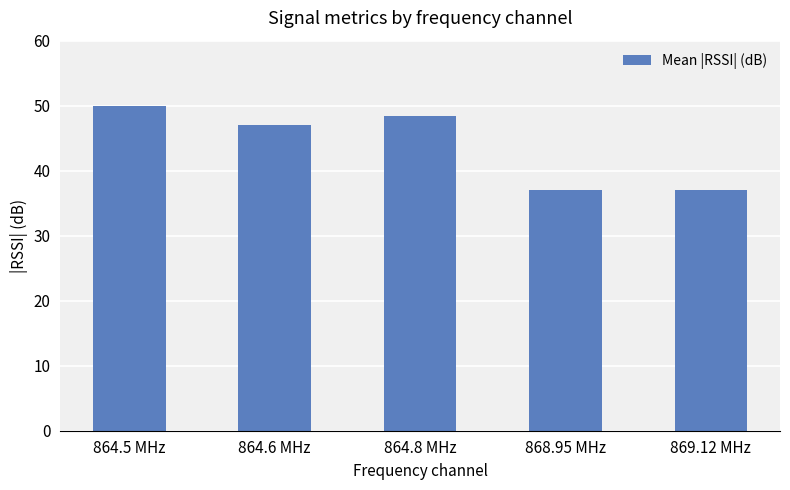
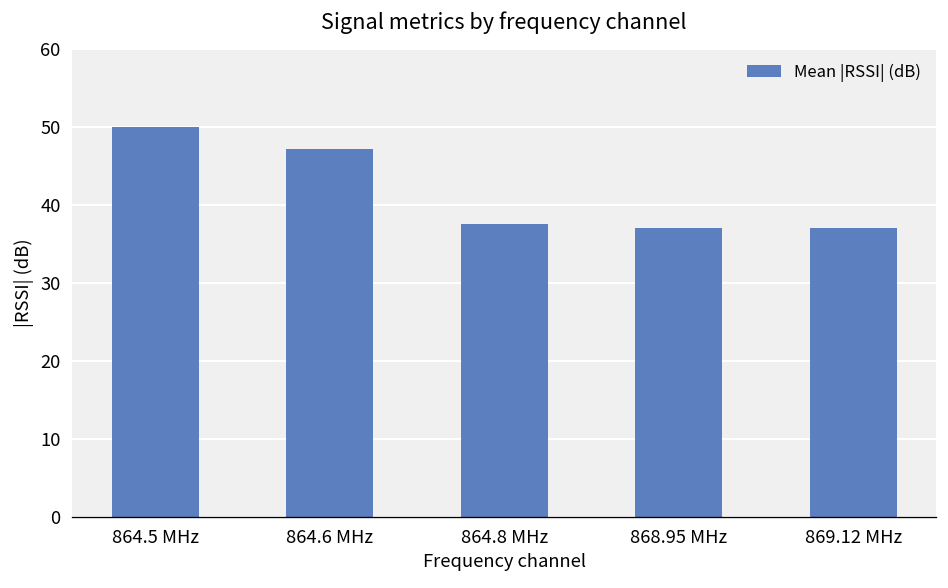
864.8 MHz: 48 -> 38
